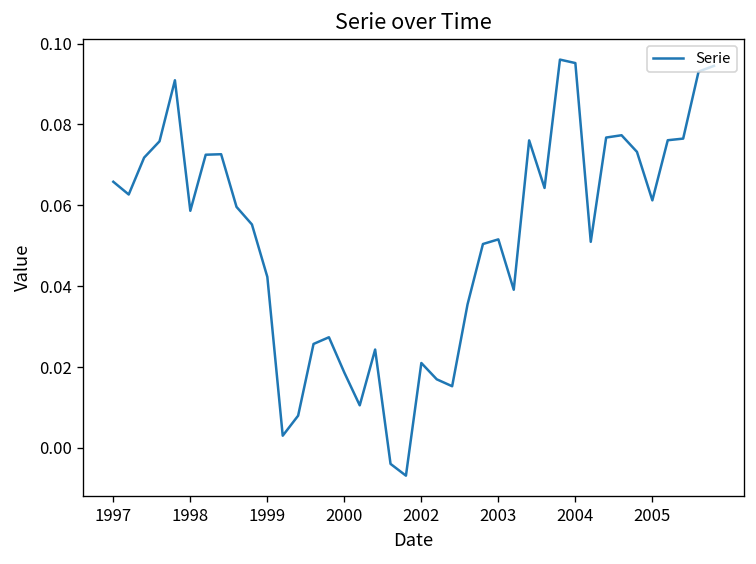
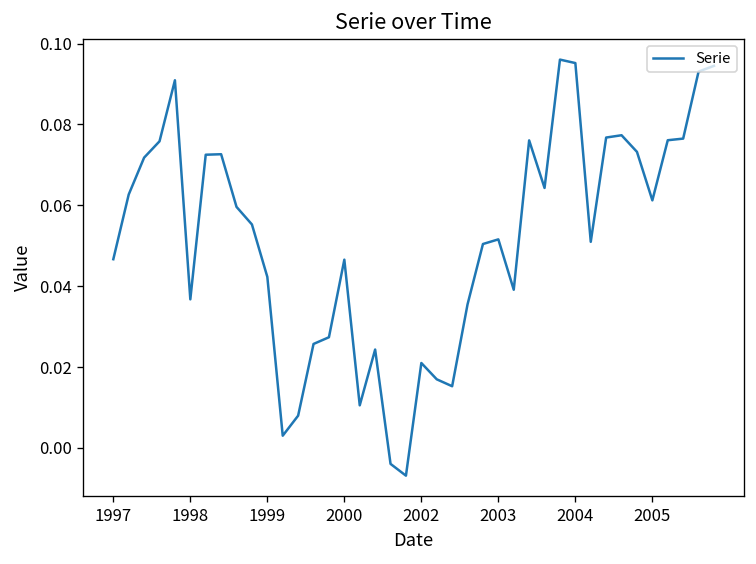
1997: 0.066 -> 0.047
1998: 0.059 -> 0.037
2000: 0.019 -> 0.047
